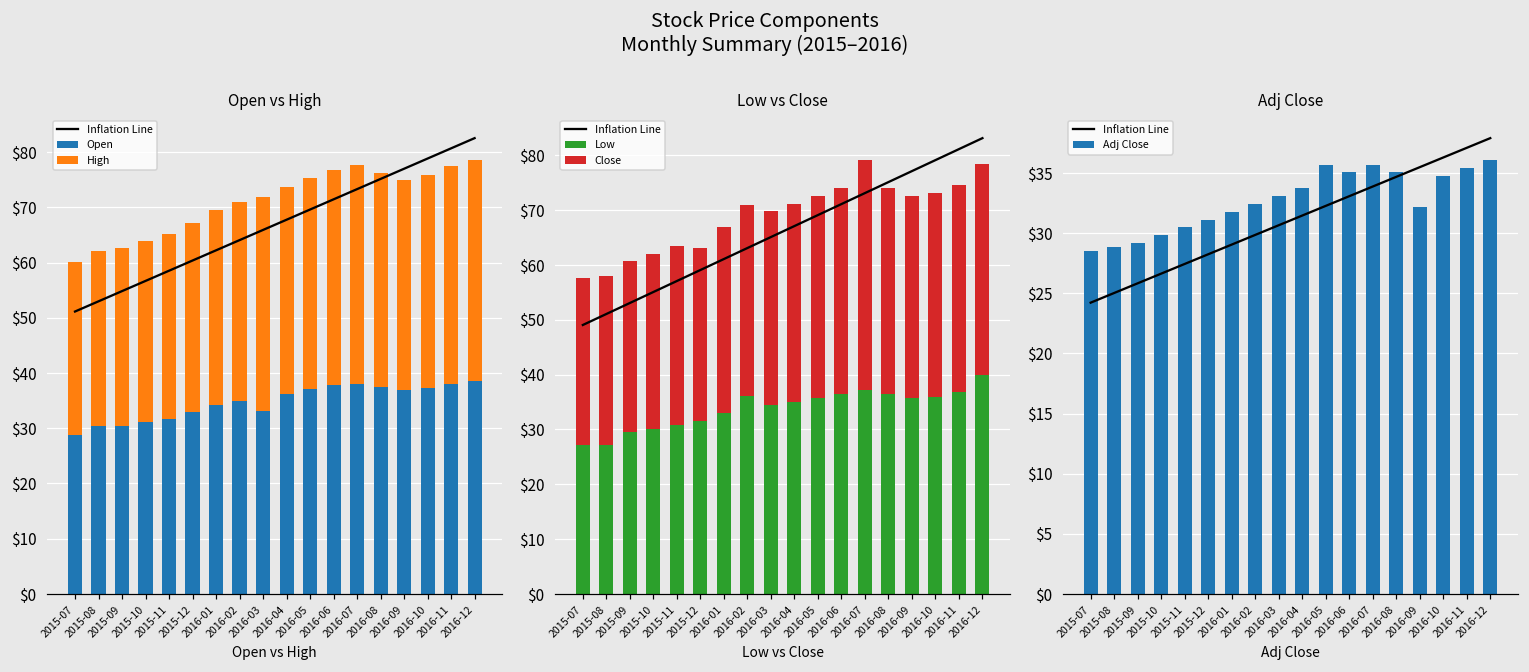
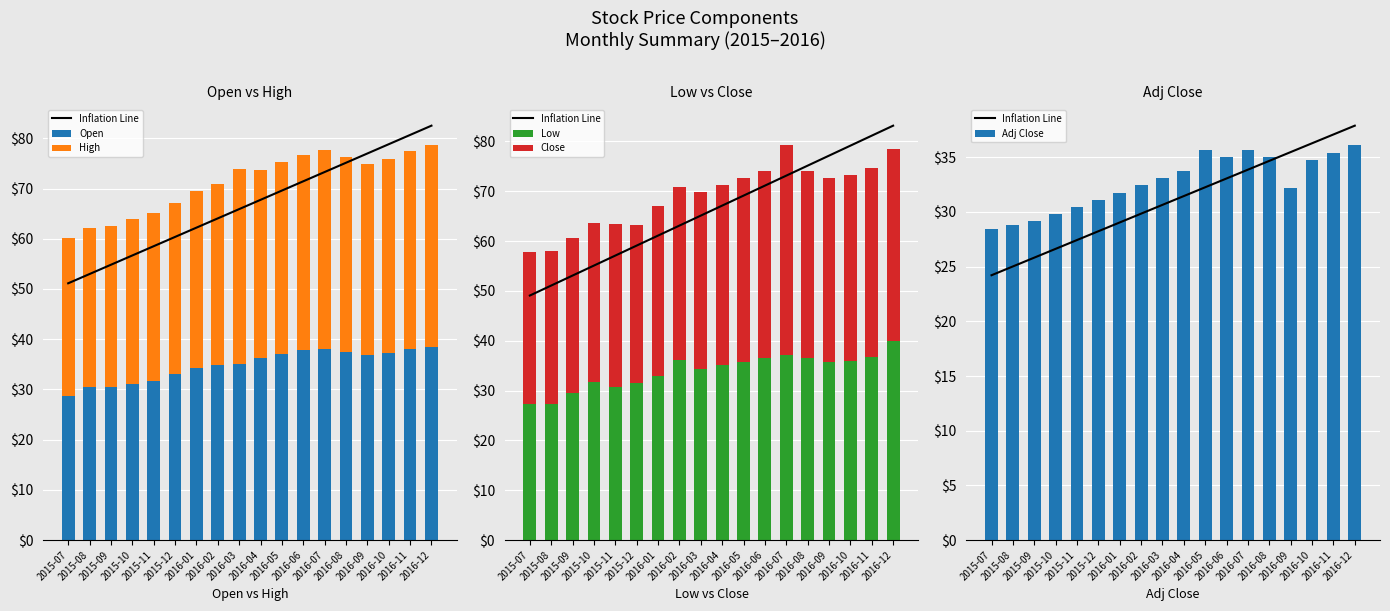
Open vs High, Open, 2016-03: $33 -> $35
Low vs Close, Low, 2015-10: $30 -> $32
